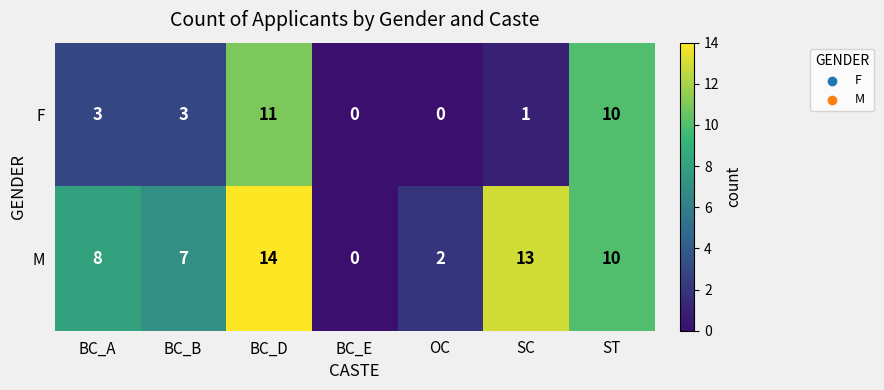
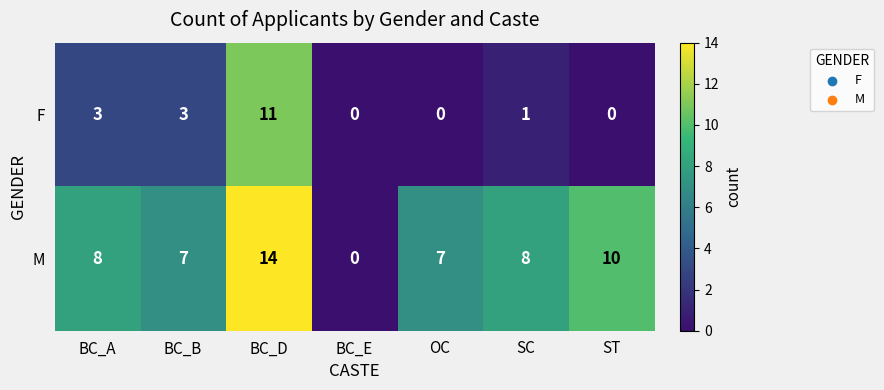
F, ST: 10 -> 0
M, OC: 2 -> 7
M, SC: 13 -> 8
